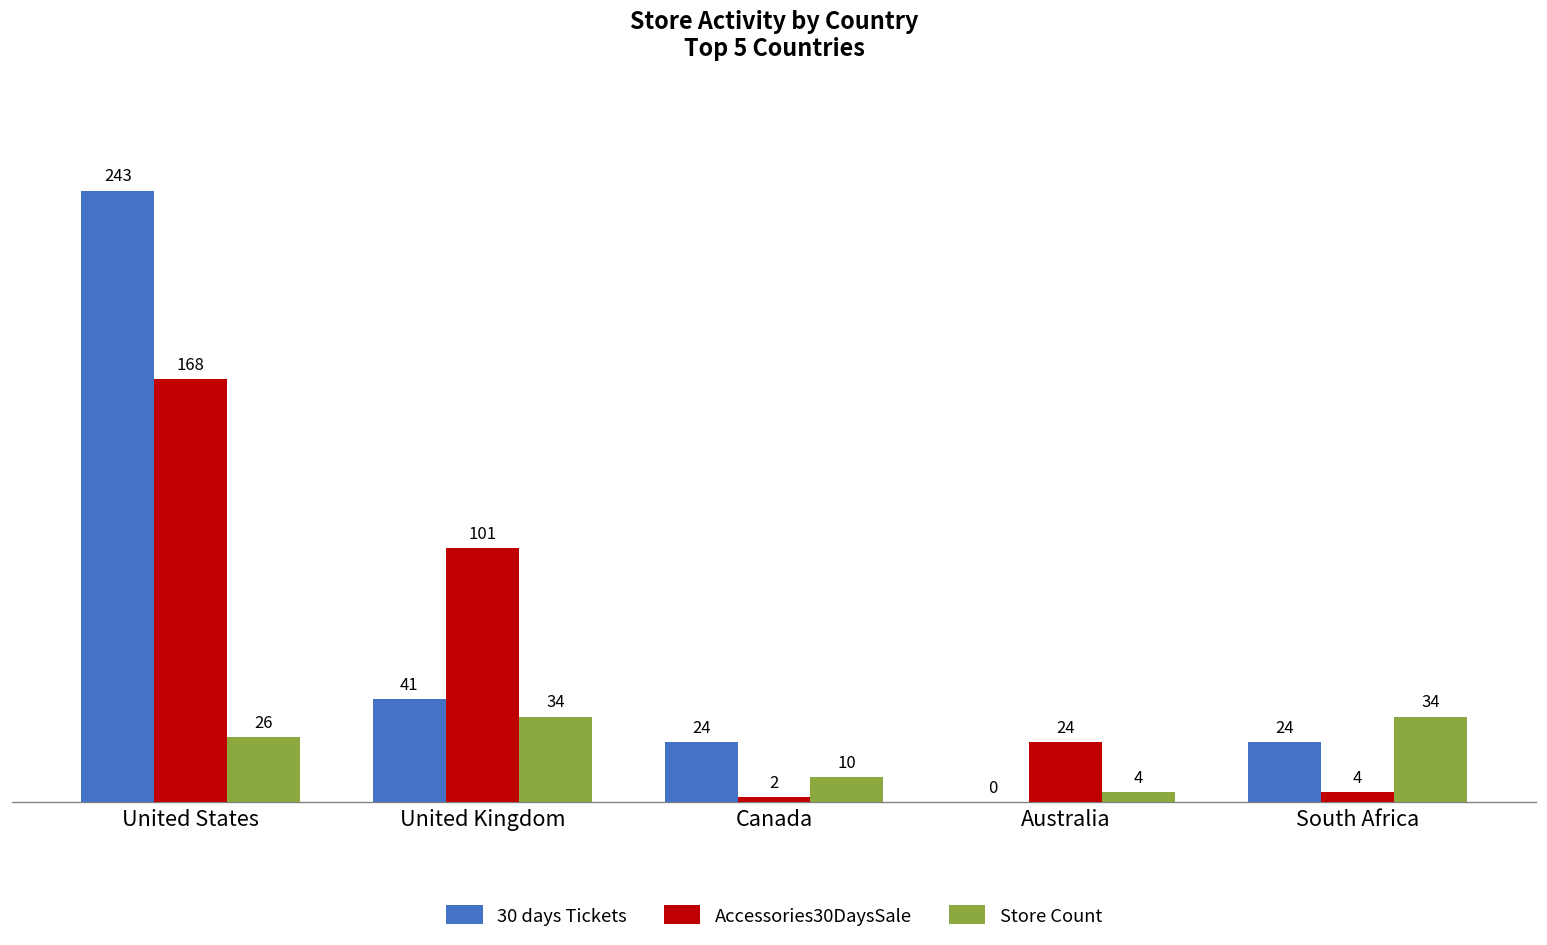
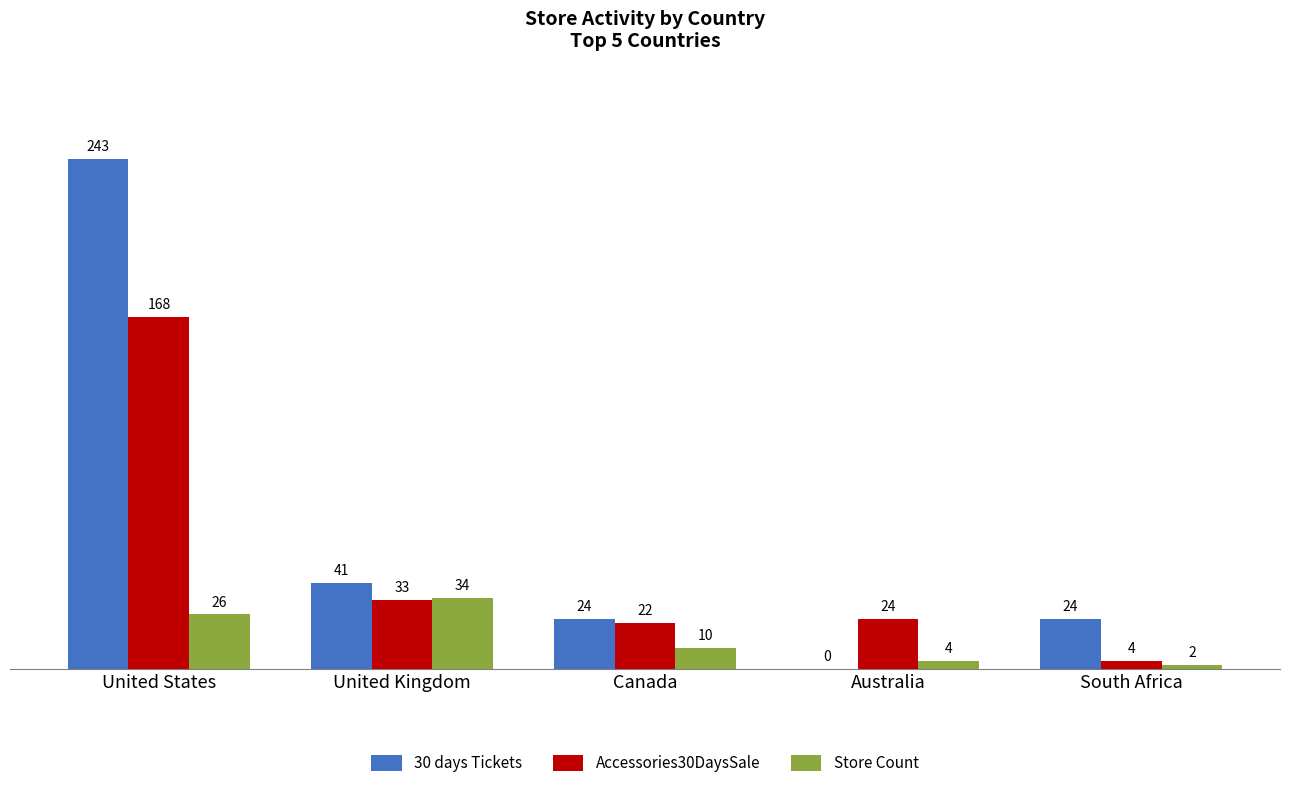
Accessories30DaysSale, United Kingdom: 101 -> 33
Accessories30DaysSale, Canada: 2 -> 22
Store Count, South Africa: 34 -> 2
